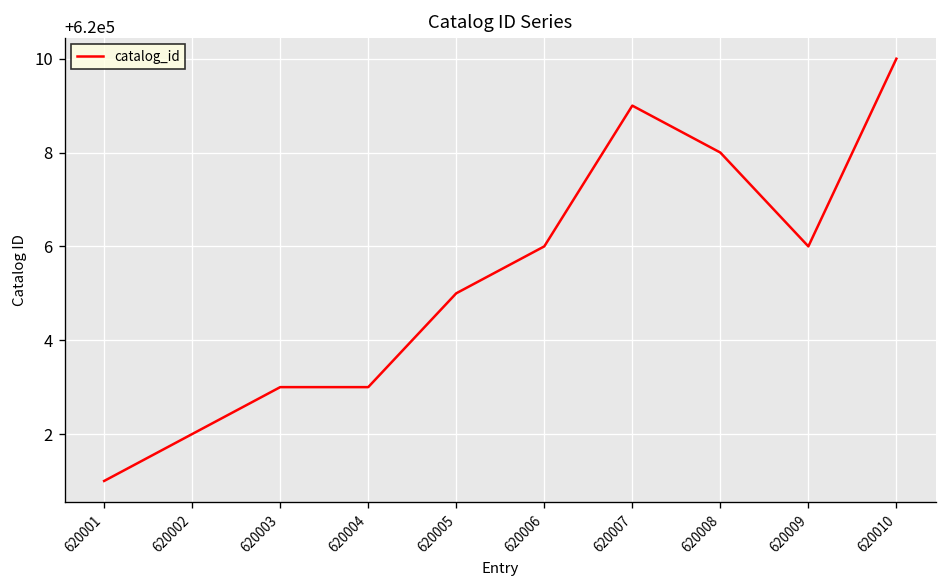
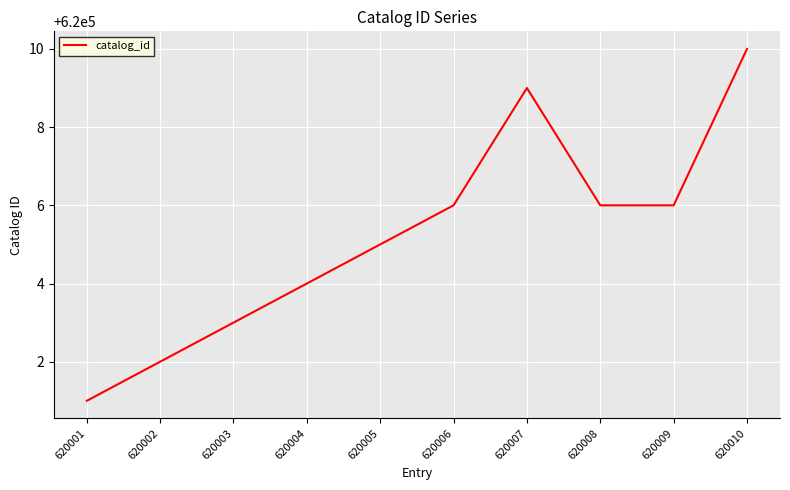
620004: 620003 -> 620004
620008: 620008 -> 620006
